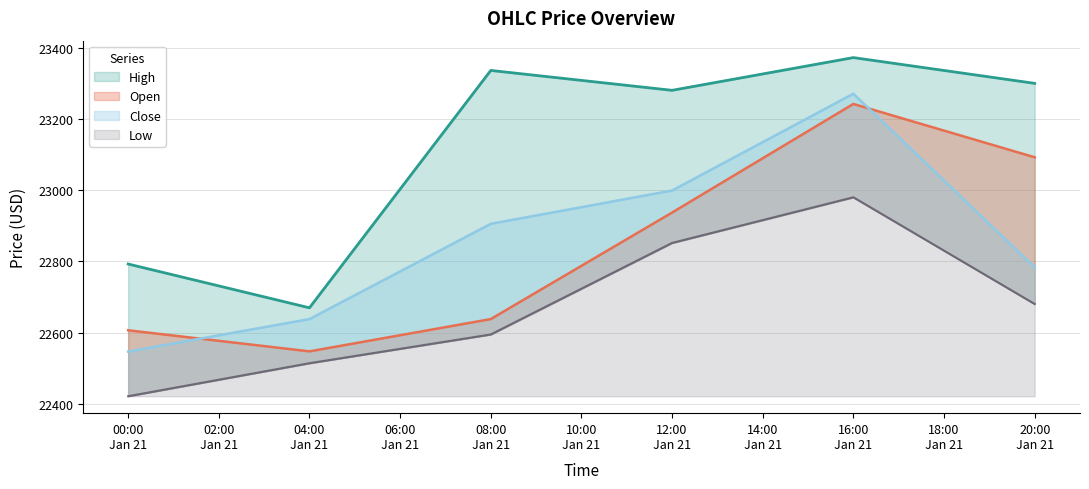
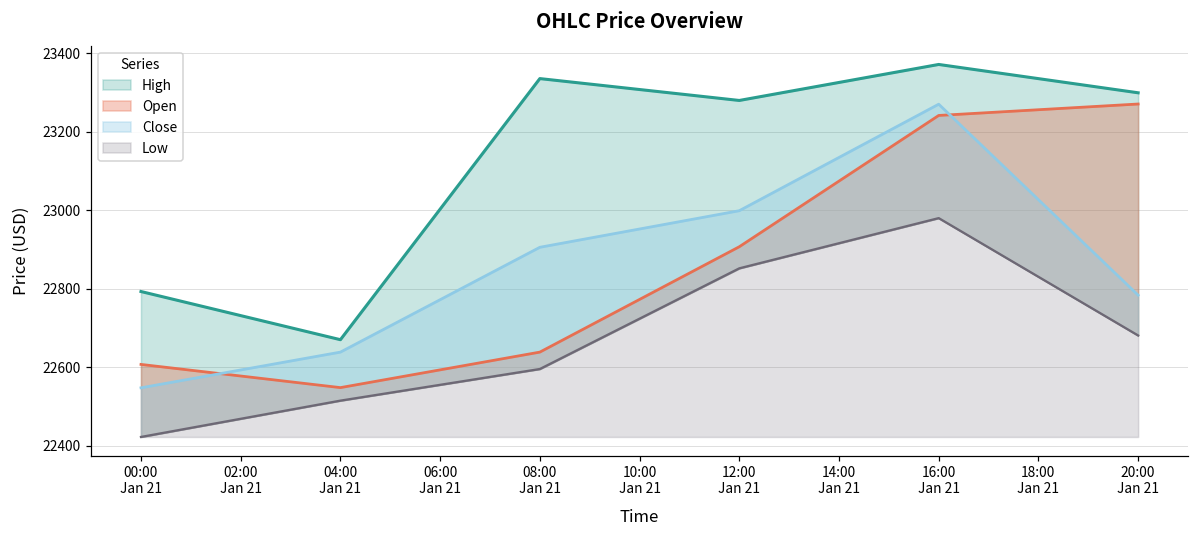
Open, 12:00 Jan 21: 22940 -> 22910
Open, 20:00 Jan 21: 23090 -> 23270
